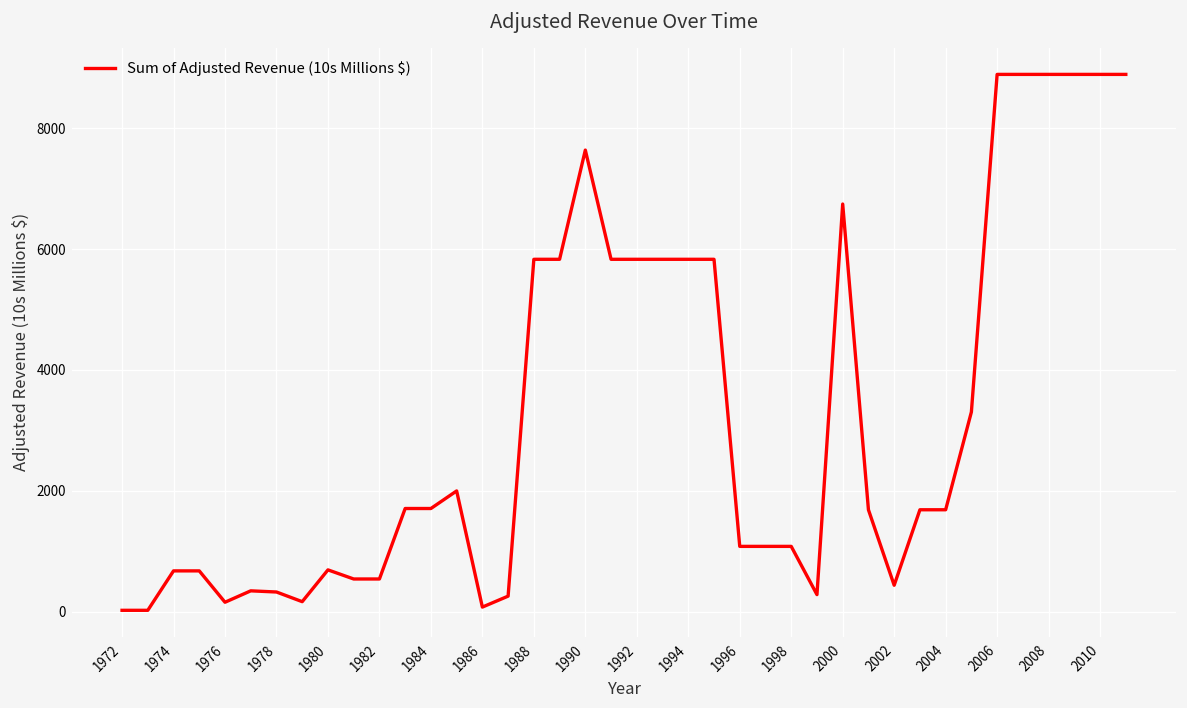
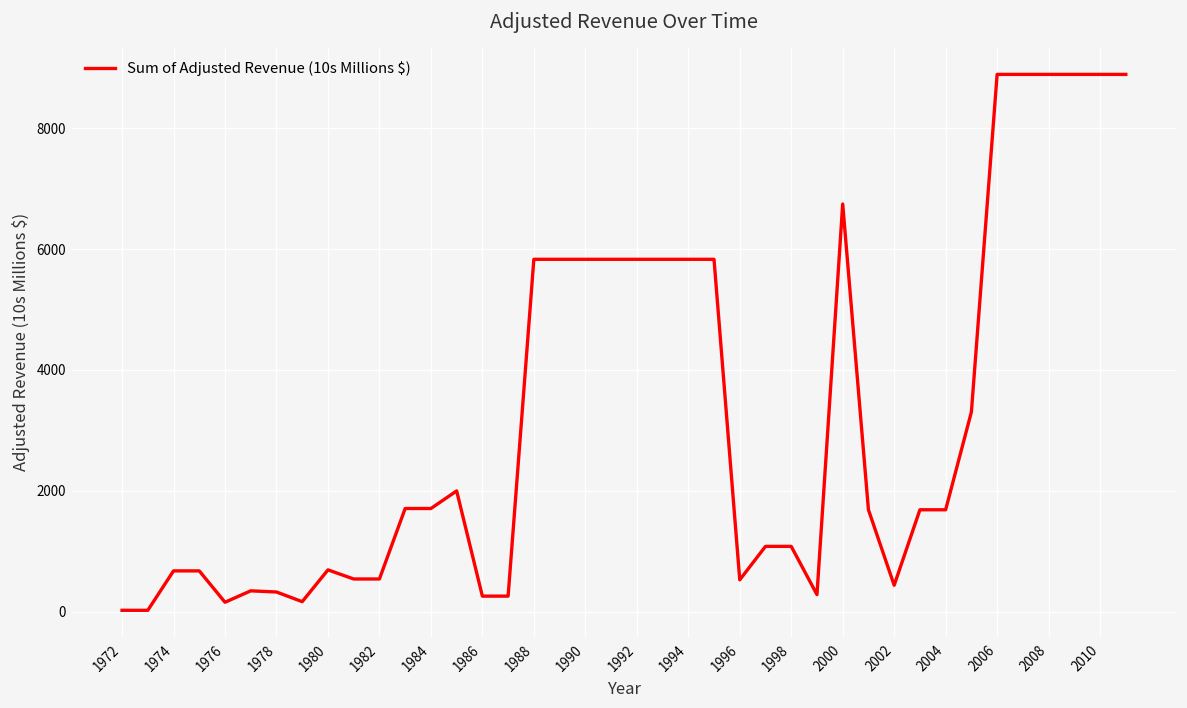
1986: 100 -> 300
1990: 7600 -> 5800
1996: 1100 -> 500
